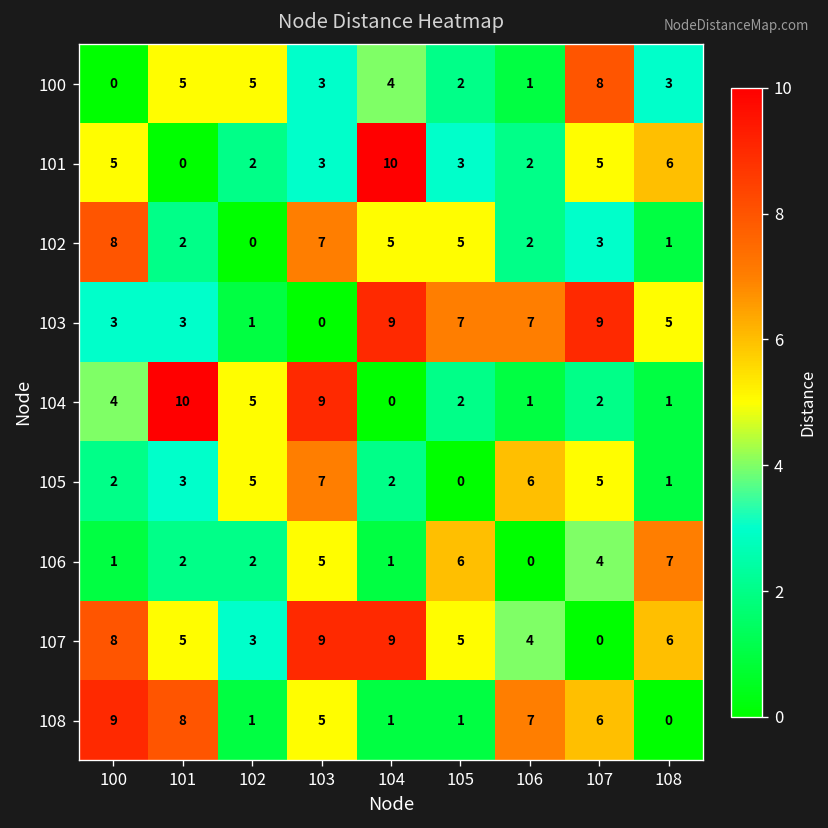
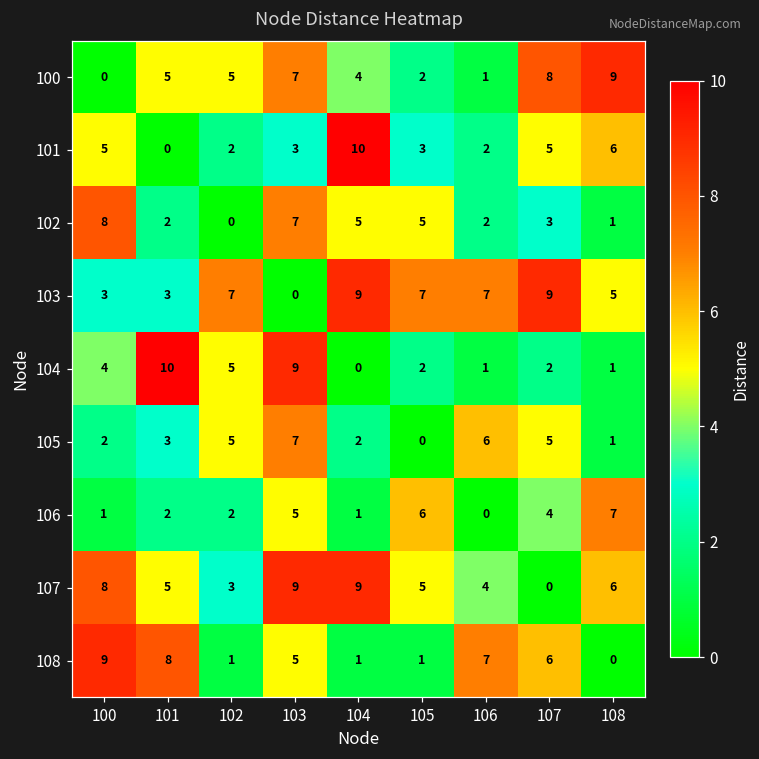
100, 103: 3 -> 7
100, 108: 3 -> 9
103, 102: 1 -> 7
